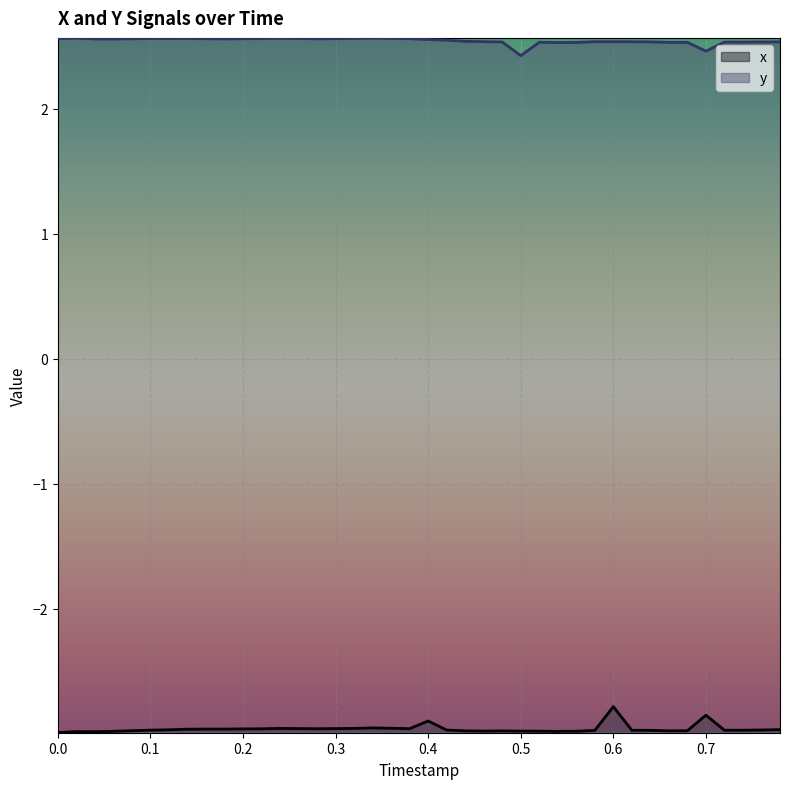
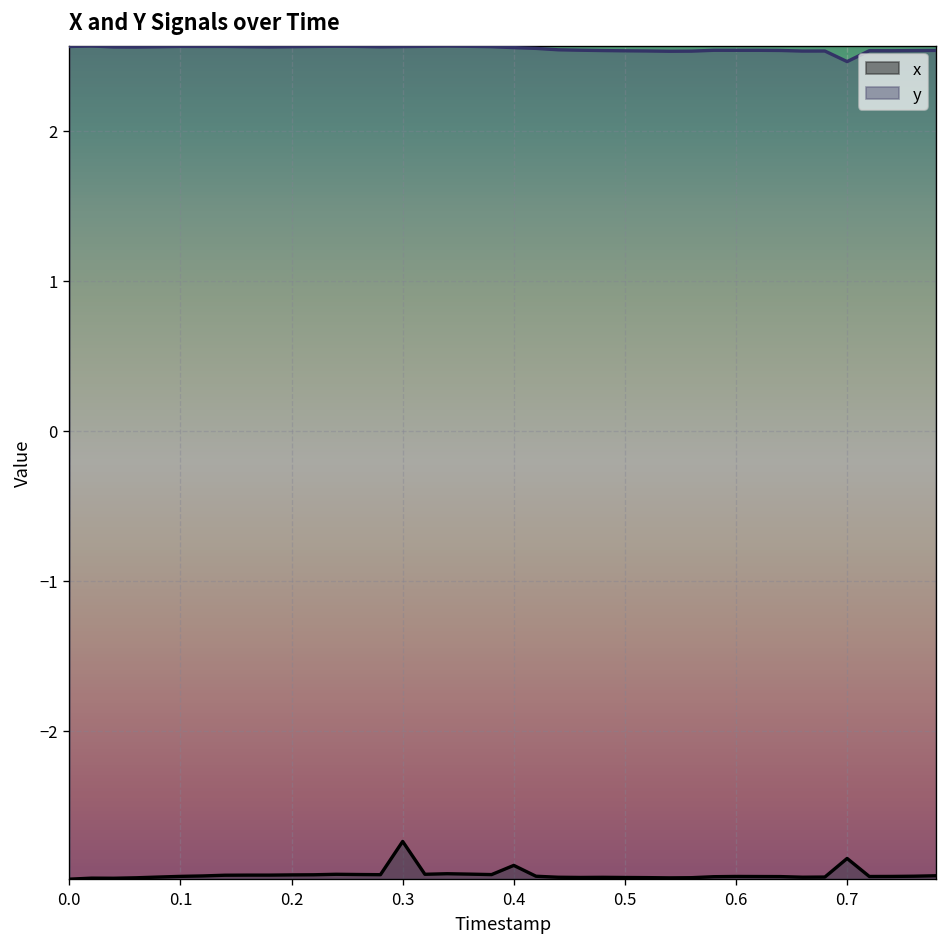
x, 0.3: -2.96 -> -2.74
y, 0.5: 2.43 -> 2.53
x, 0.6: -2.78 -> -2.97
